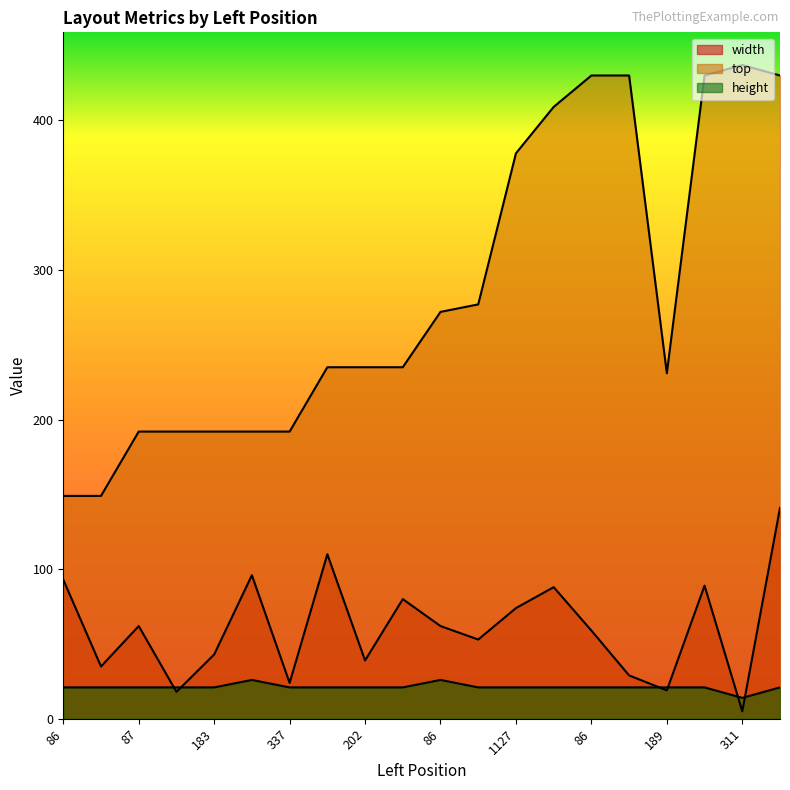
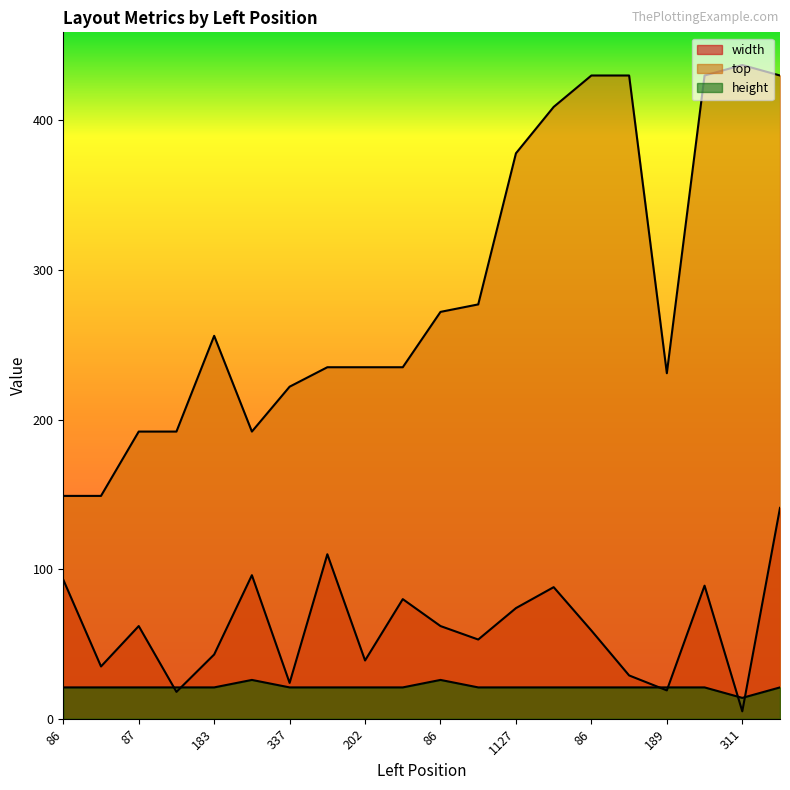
top, 183: 192 -> 256
top, 337: 192 -> 222
